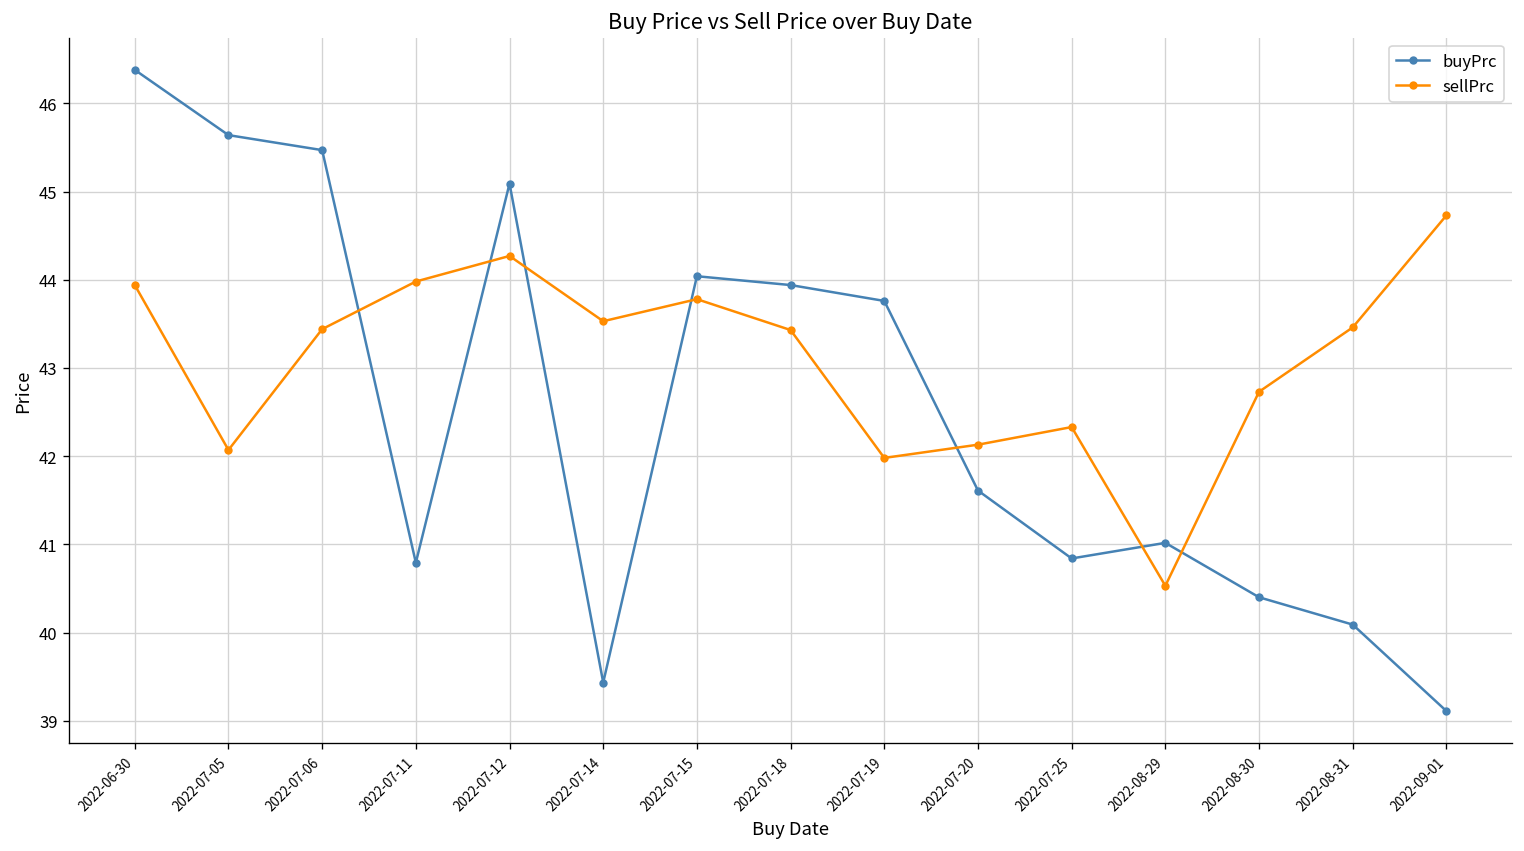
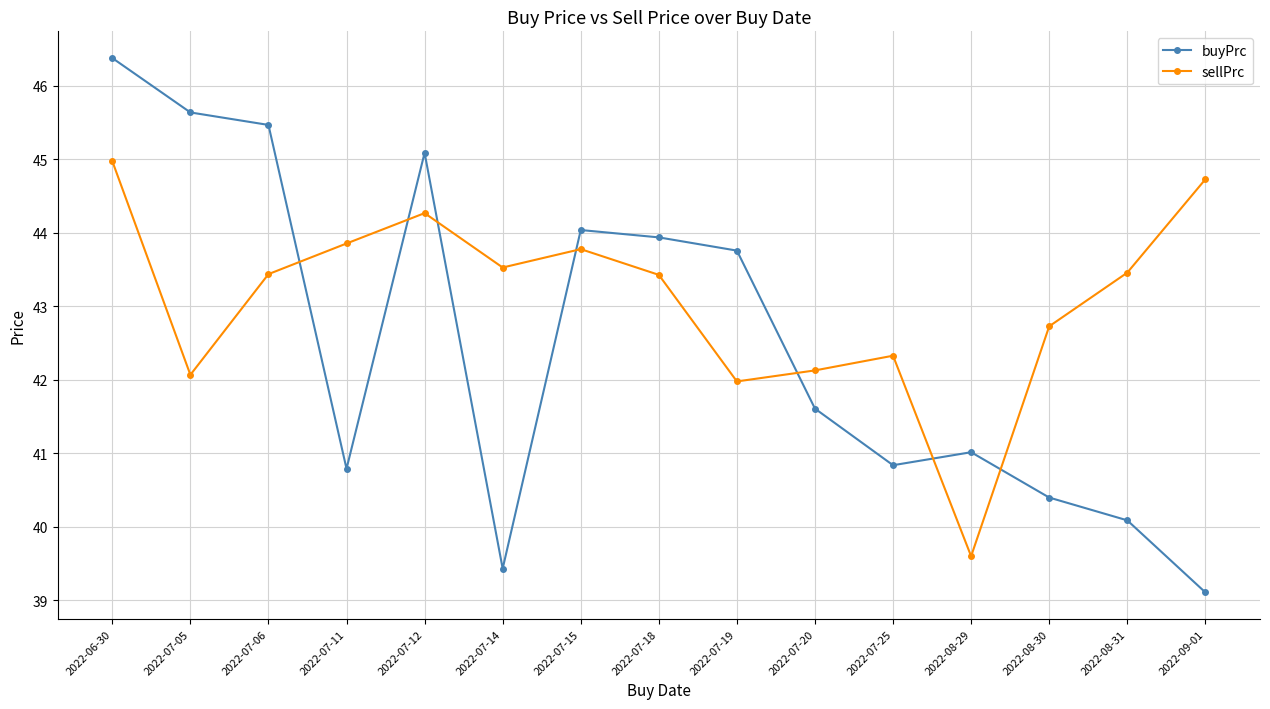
sellPrc, 2022-06-30: 43.9 -> 45.0
sellPrc, 2022-07-11: 44.0 -> 43.9
sellPrc, 2022-08-29: 40.5 -> 39.6
